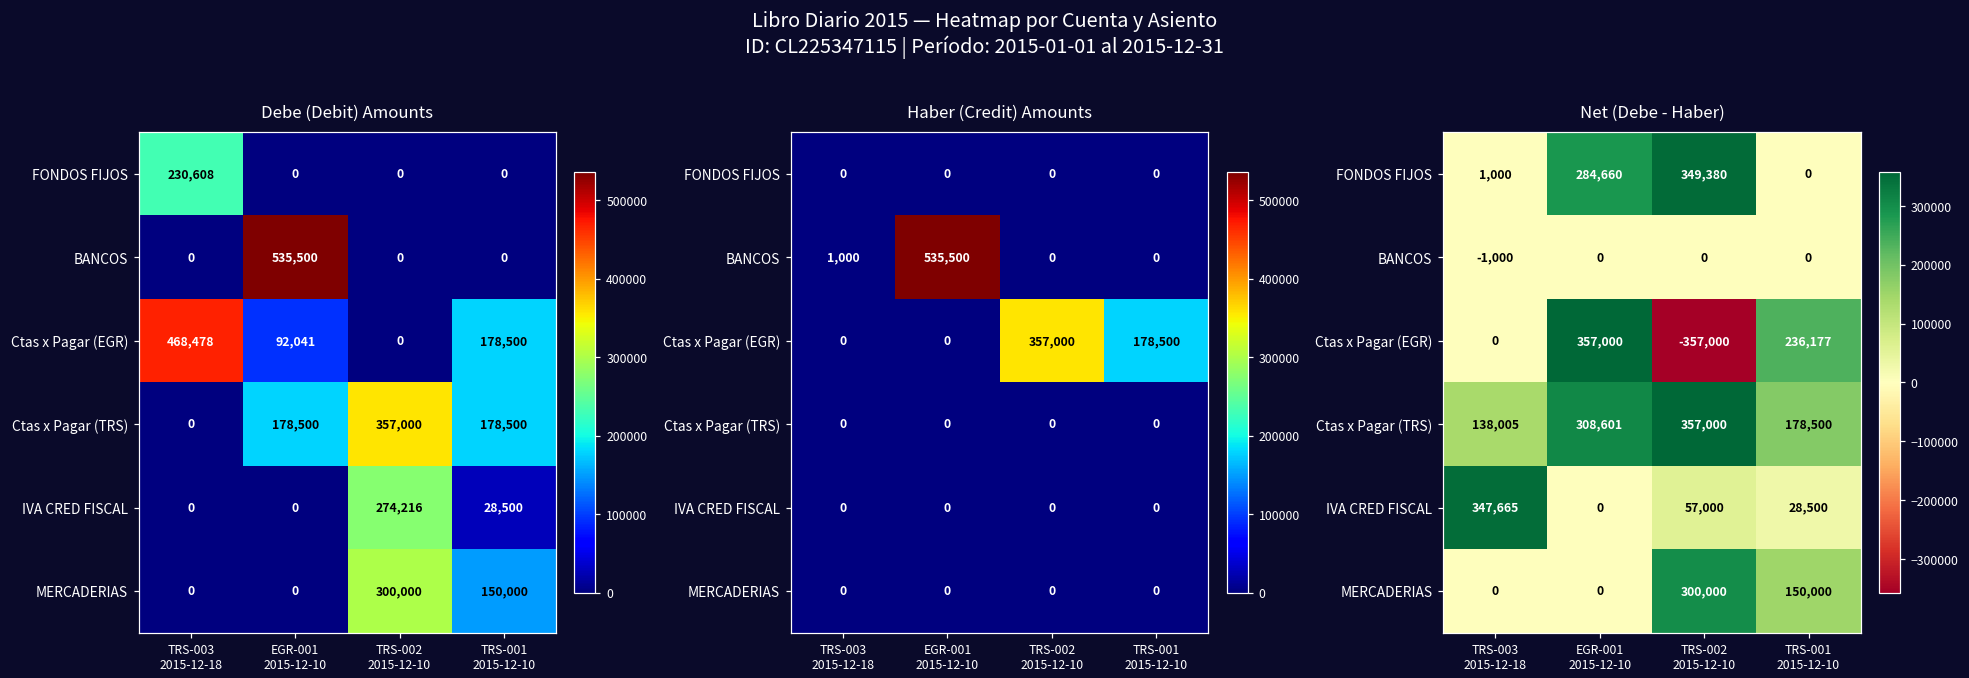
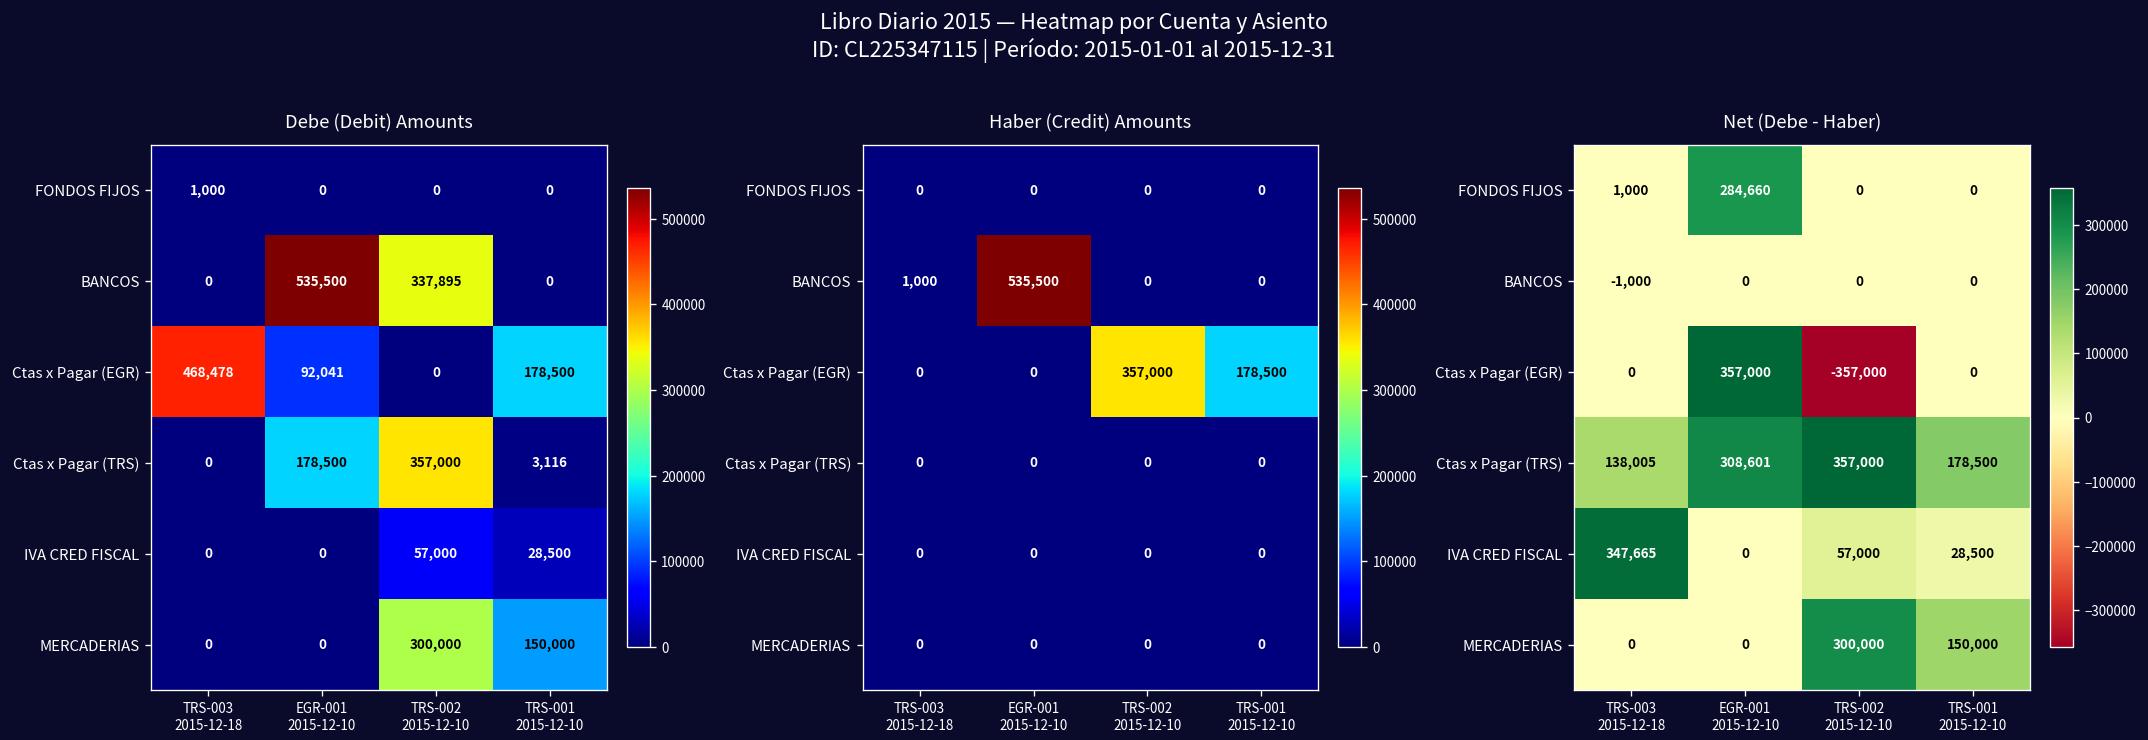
Debe (Debit) Amounts, FONDOS FIJOS, TRS-003 2015-12-18: 230,608 -> 1,000
Debe (Debit) Amounts, BANCOS, TRS-002 2015-12-10: 0 -> 337,895
Debe (Debit) Amounts, Ctas x Pagar (TRS), TRS-001 2015-12-10: 178,500 -> 3,116
Debe (Debit) Amounts, IVA CRED FISCAL, TRS-002 2015-12-10: 274,216 -> 57,000
Net (Debe - Haber), FONDOS FIJOS, TRS-002 2015-12-10: 349,380 -> 0
Net (Debe - Haber), Ctas x Pagar (EGR), TRS-001 2015-12-10: 236,177 -> 0
